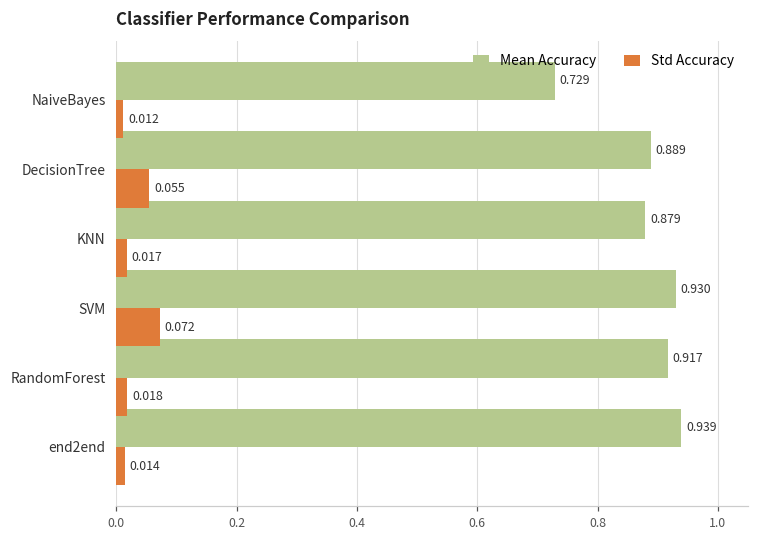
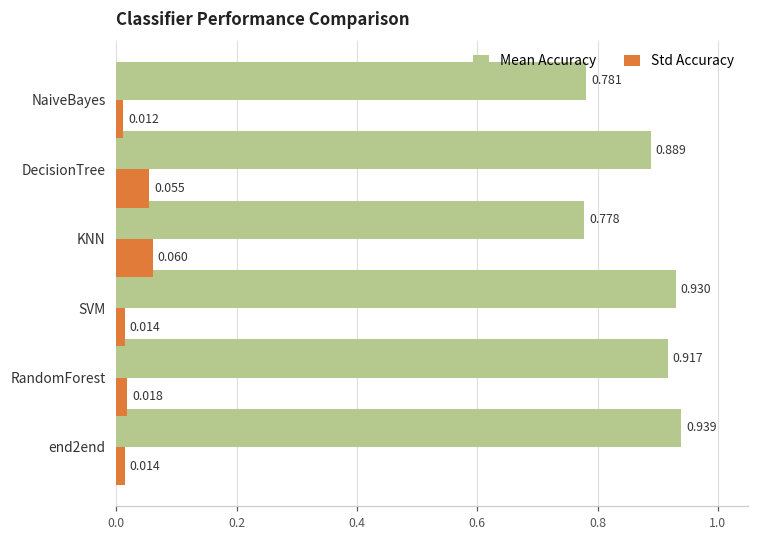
Mean Accuracy, NaiveBayes: 0.729 -> 0.781
Mean Accuracy, KNN: 0.879 -> 0.778
Std Accuracy, KNN: 0.017 -> 0.060
Std Accuracy, SVM: 0.072 -> 0.014
